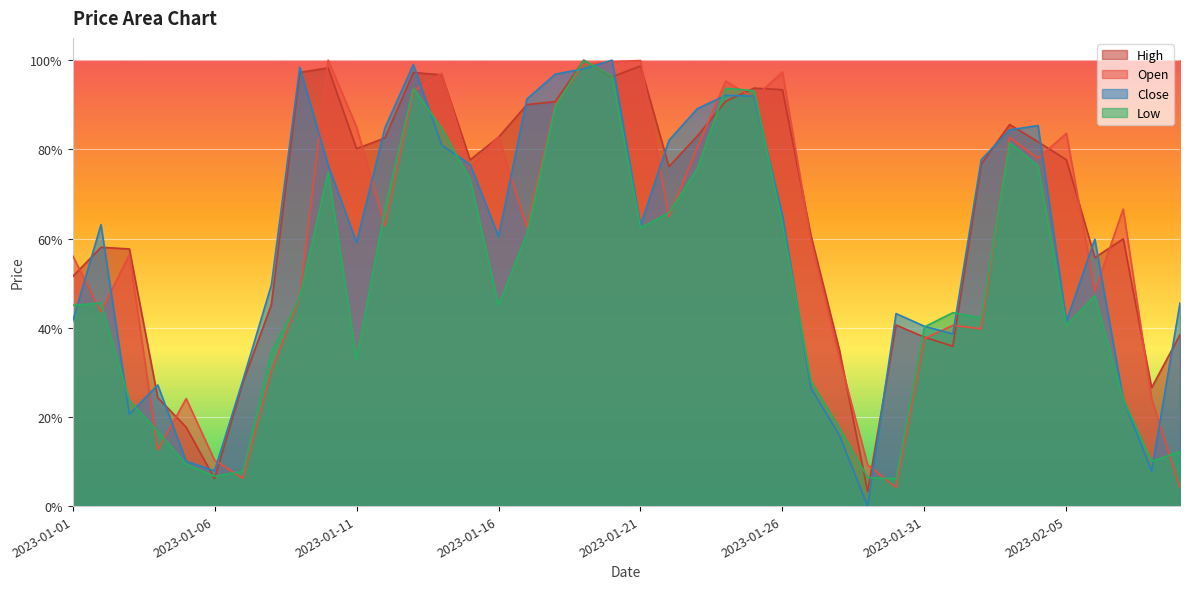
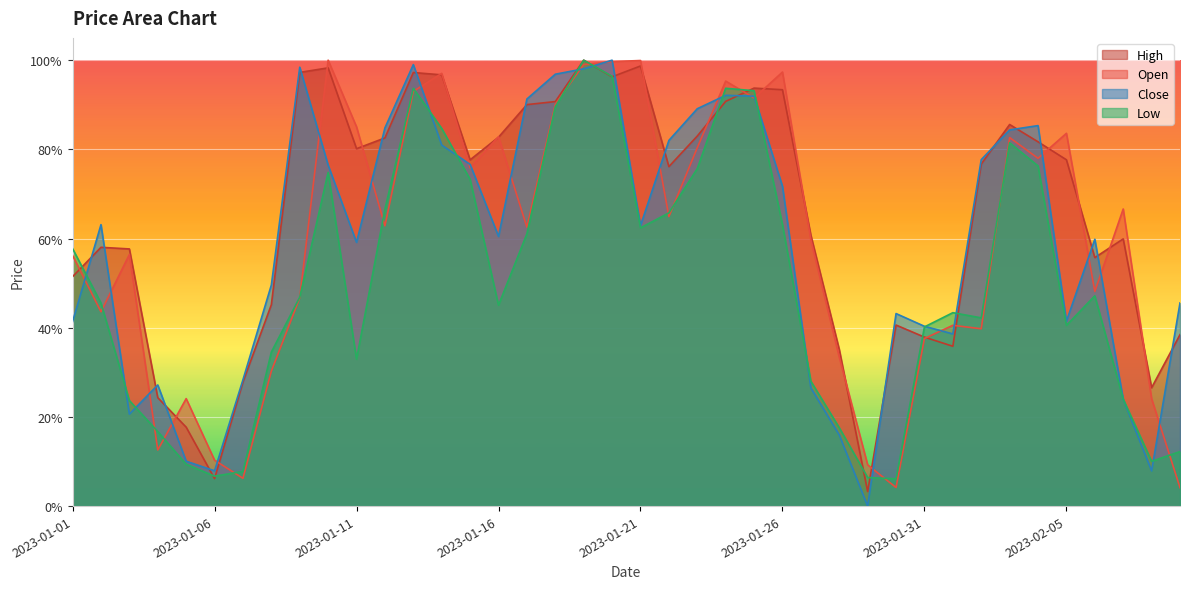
Low, 2023-01-01: 45% -> 58%
Close, 2023-01-26: 65% -> 72%
